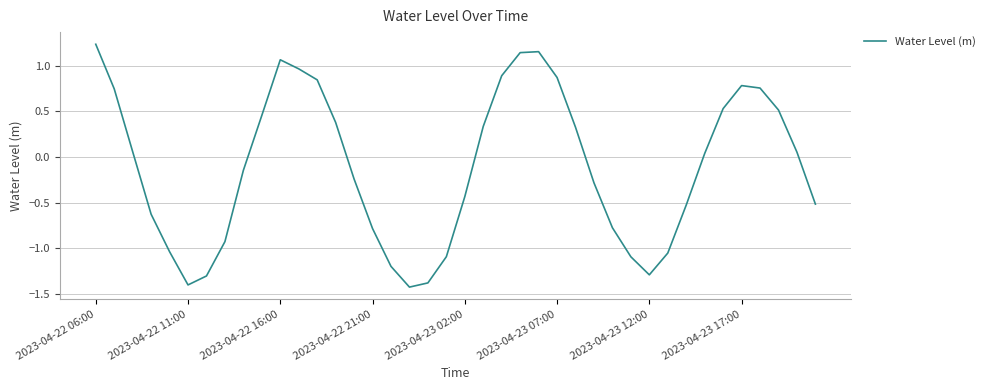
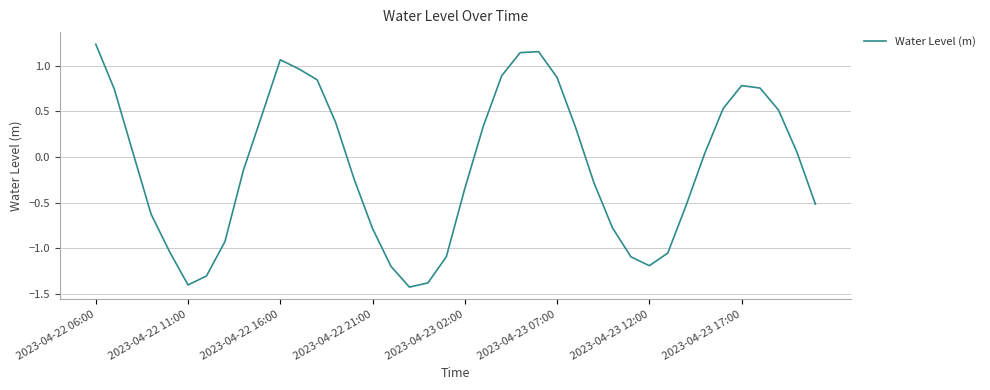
2023-04-23 02:00: -0.4 -> -0.3
2023-04-23 12:00: -1.3 -> -1.2
